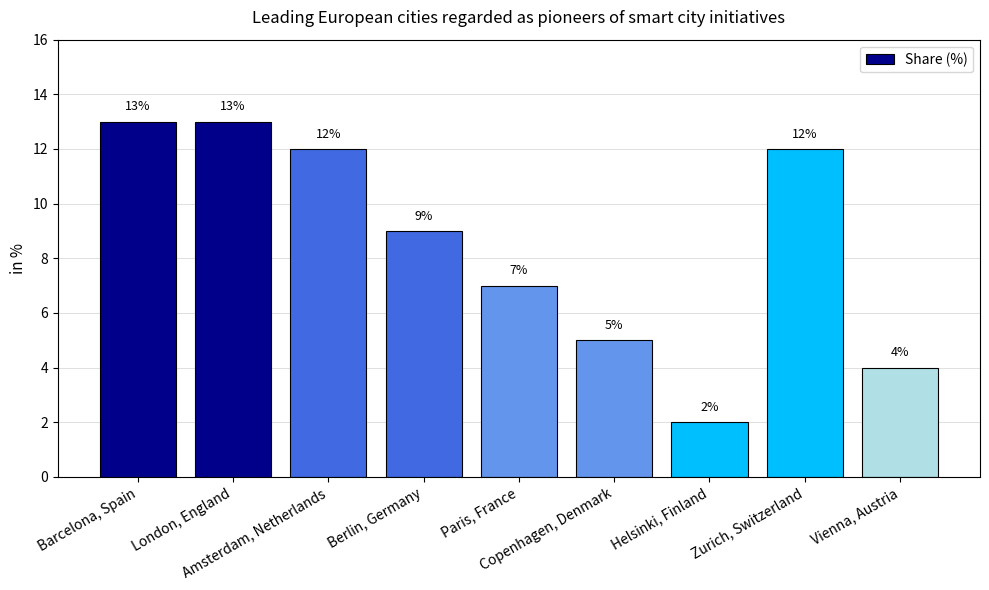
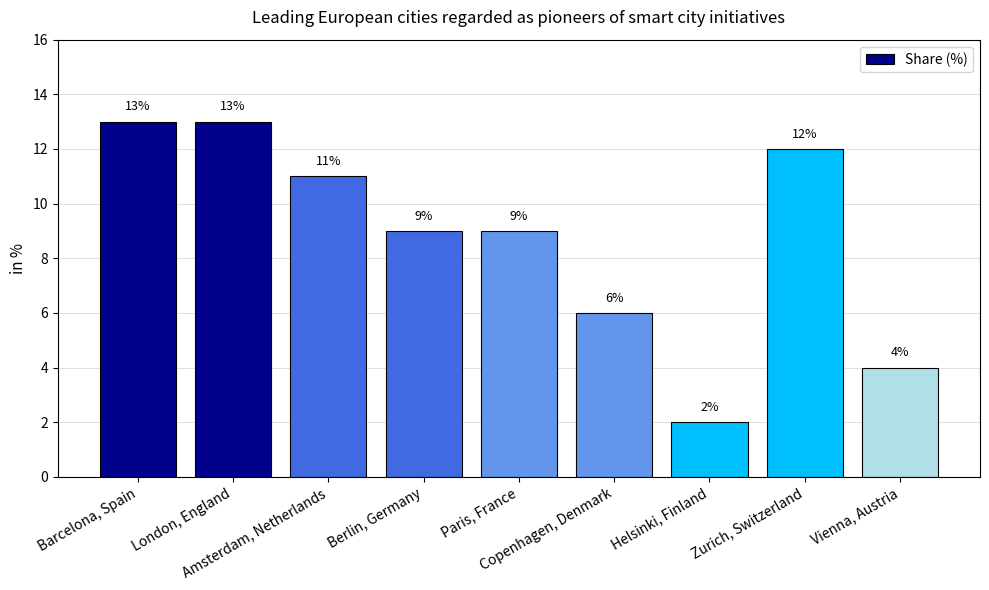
Amsterdam, Netherlands: 12% -> 11%
Paris, France: 7% -> 9%
Copenhagen, Denmark: 5% -> 6%
